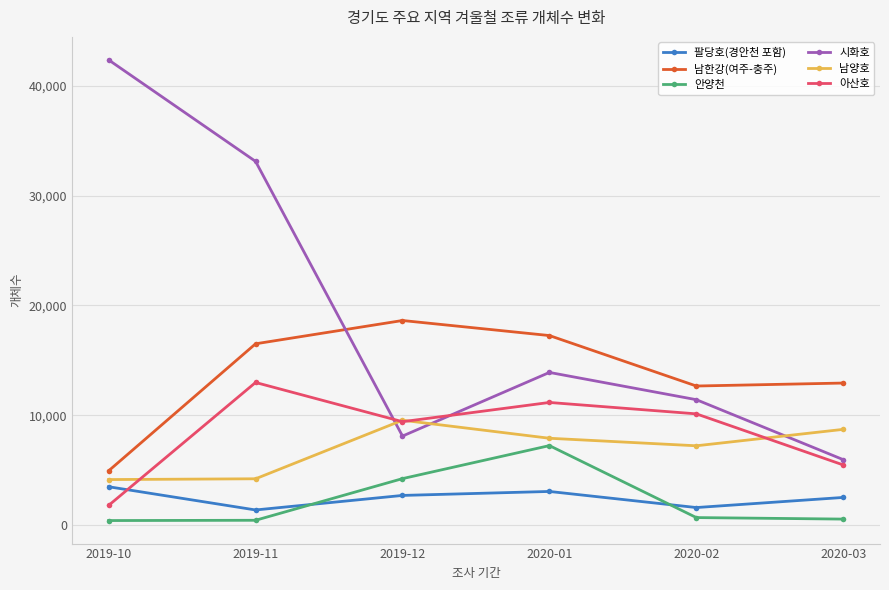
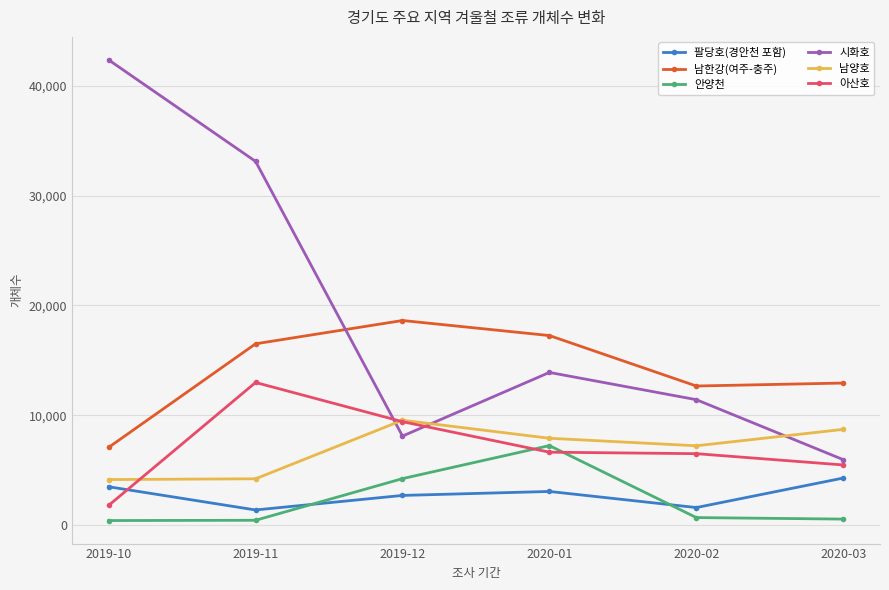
남한강(여주-충주), 2019-10: 4,900 -> 7,100
아산호, 2020-01: 11,200 -> 6,600
아산호, 2020-02: 10,100 -> 6,500
팔당호(경안천 포함), 2020-03: 2,500 -> 4,300
